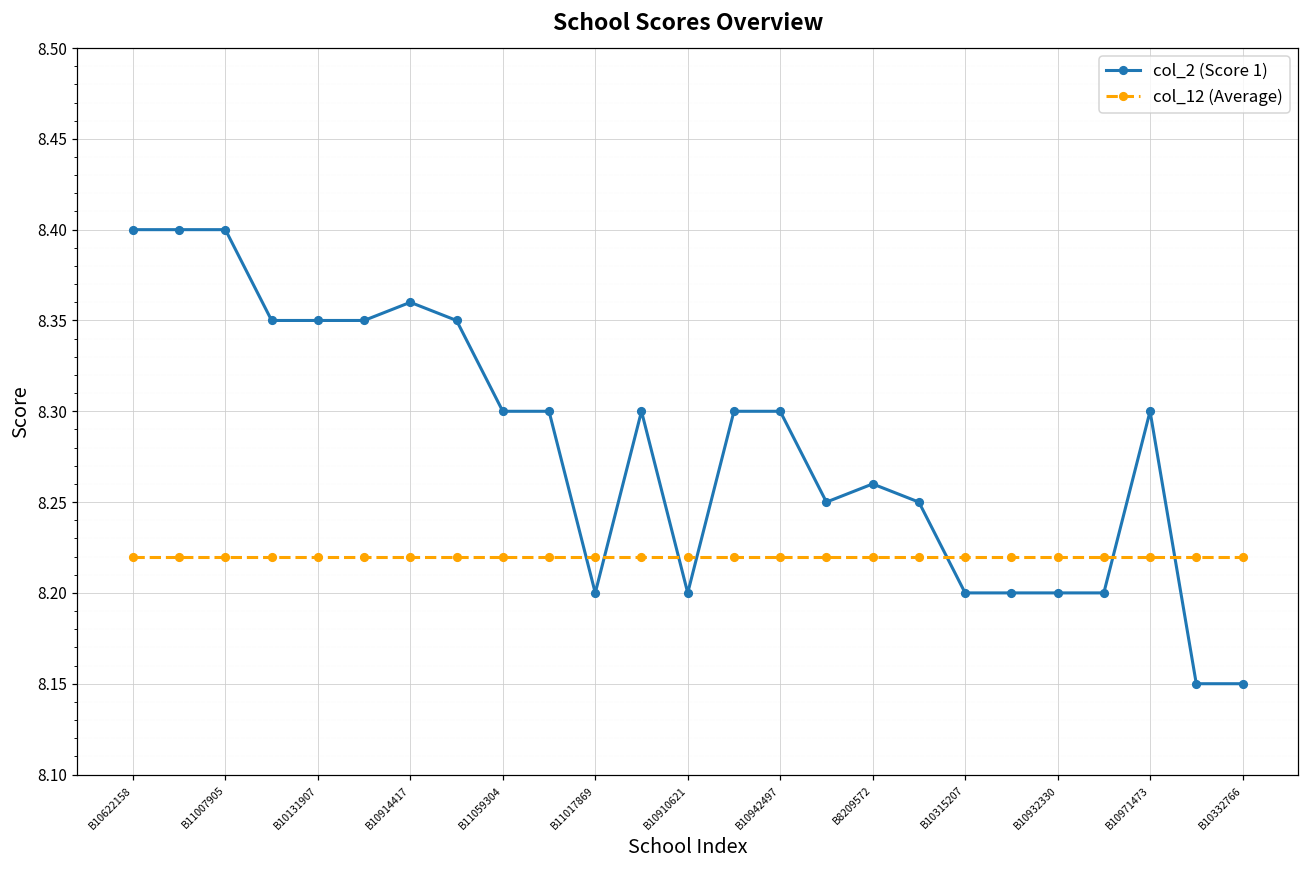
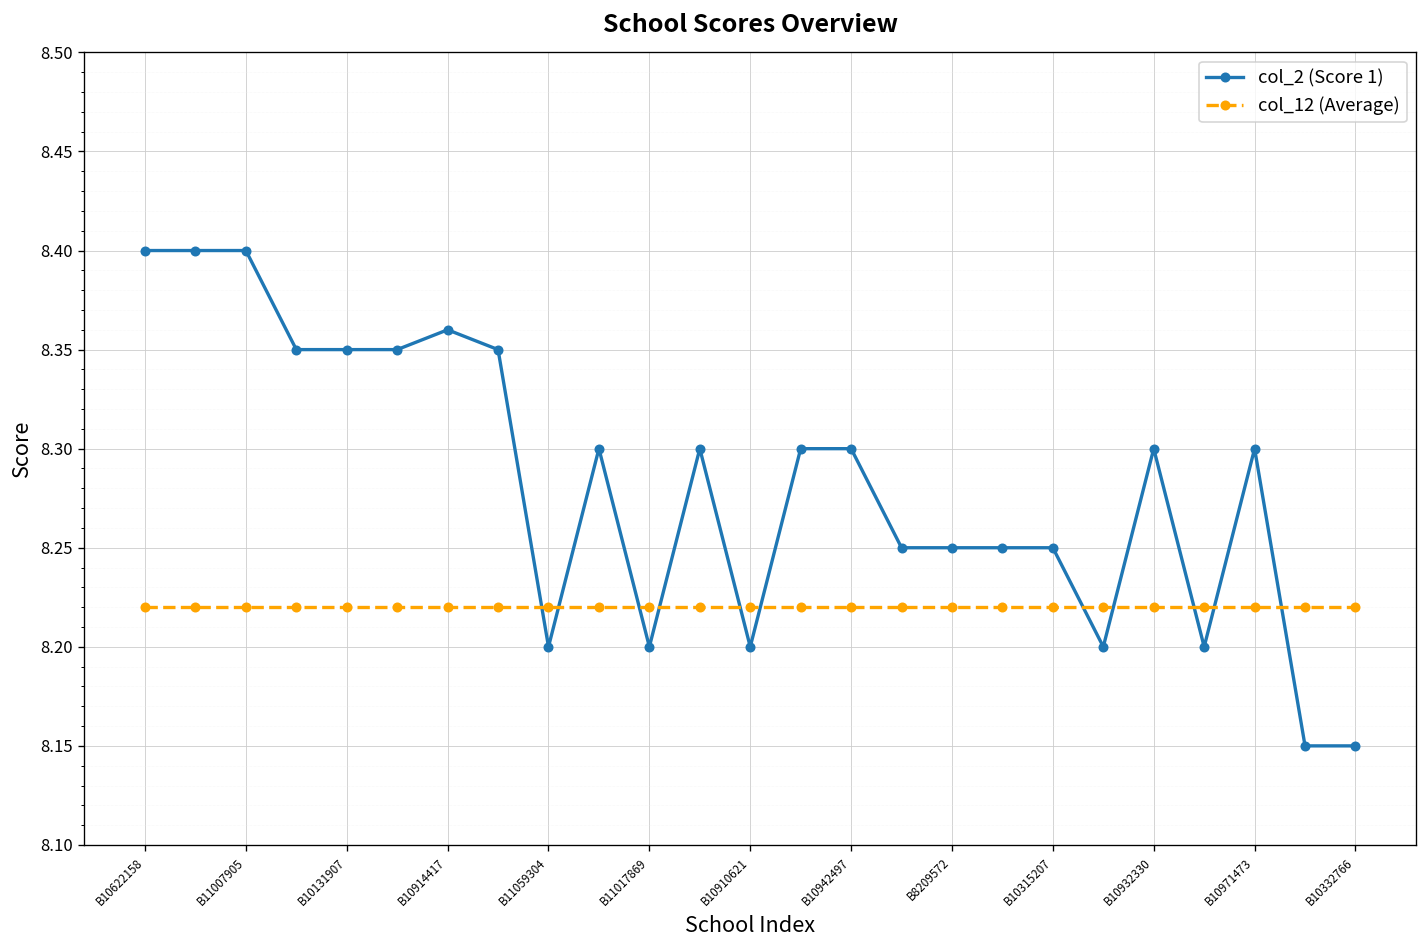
col_2 (Score 1), B11059304: 8.3 -> 8.2
col_2 (Score 1), B8209572: 8.26 -> 8.25
col_2 (Score 1), B10315207: 8.20 -> 8.25
col_2 (Score 1), B10932330: 8.2 -> 8.3
